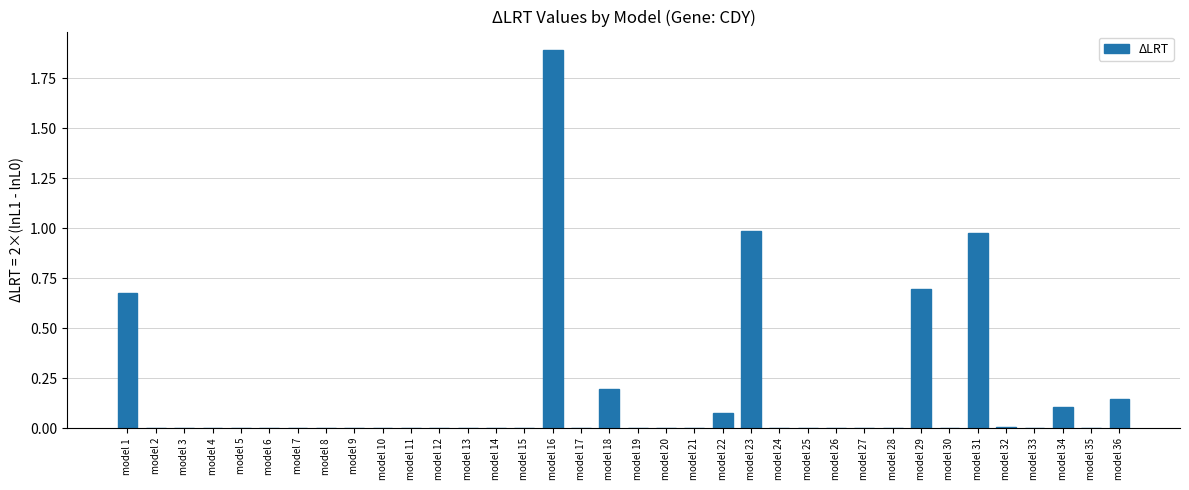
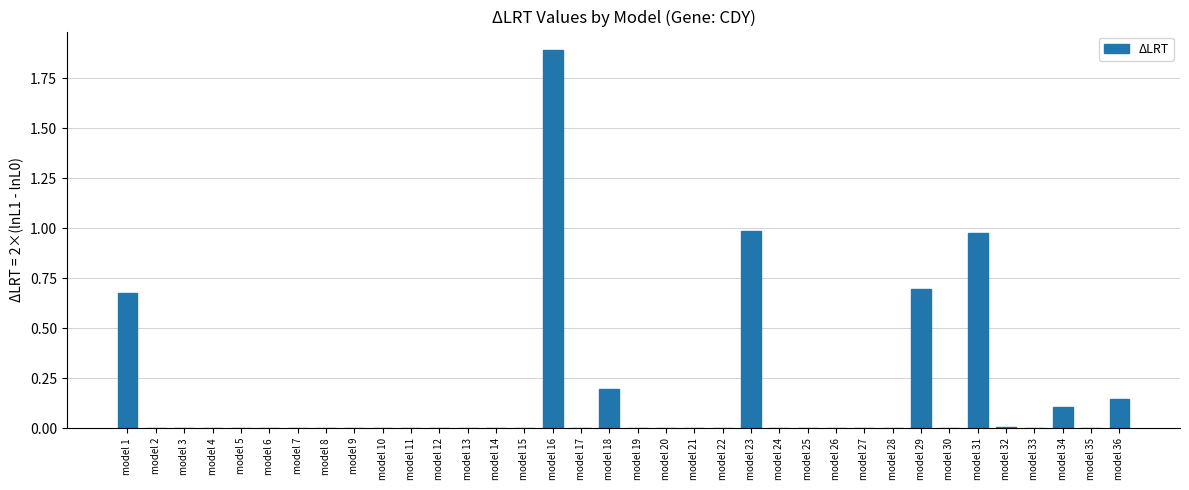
model 22: 0.07 -> 0.00
